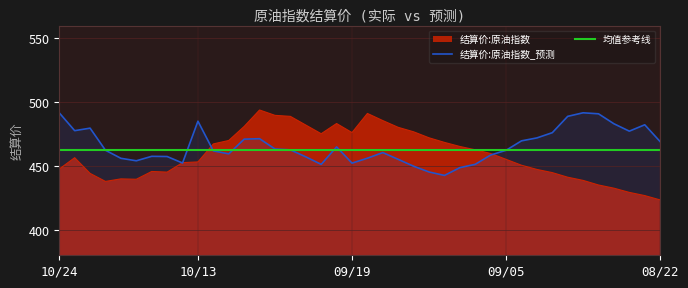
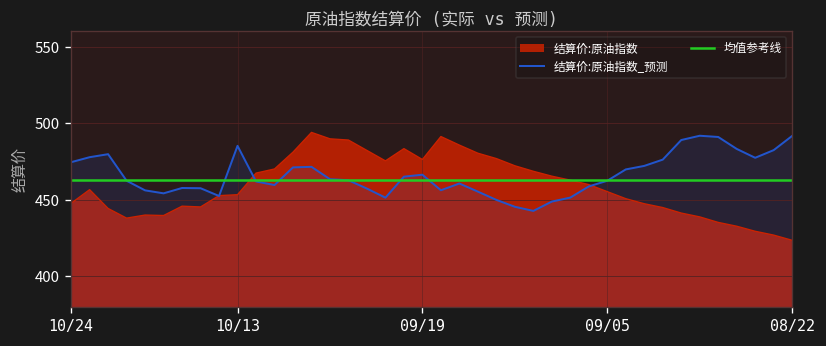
结算价:原油指数_预测, 10/24: 492 -> 474
结算价:原油指数_预测, 09/19: 452 -> 466
结算价:原油指数_预测, 08/22: 469 -> 492
